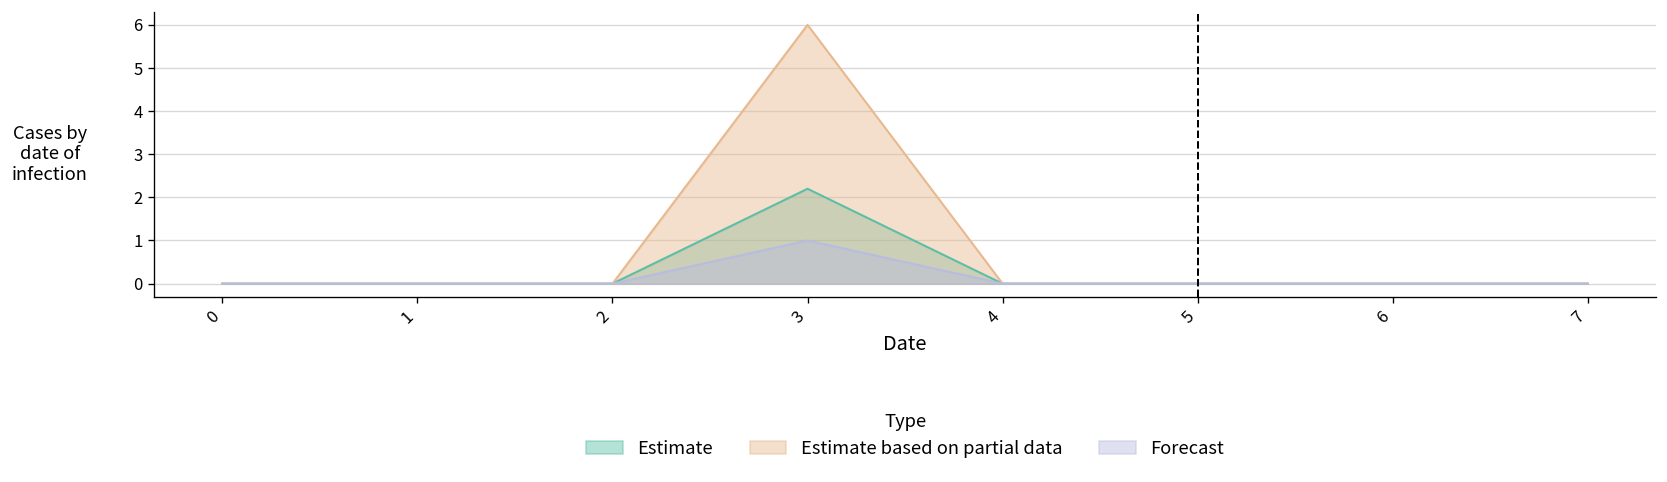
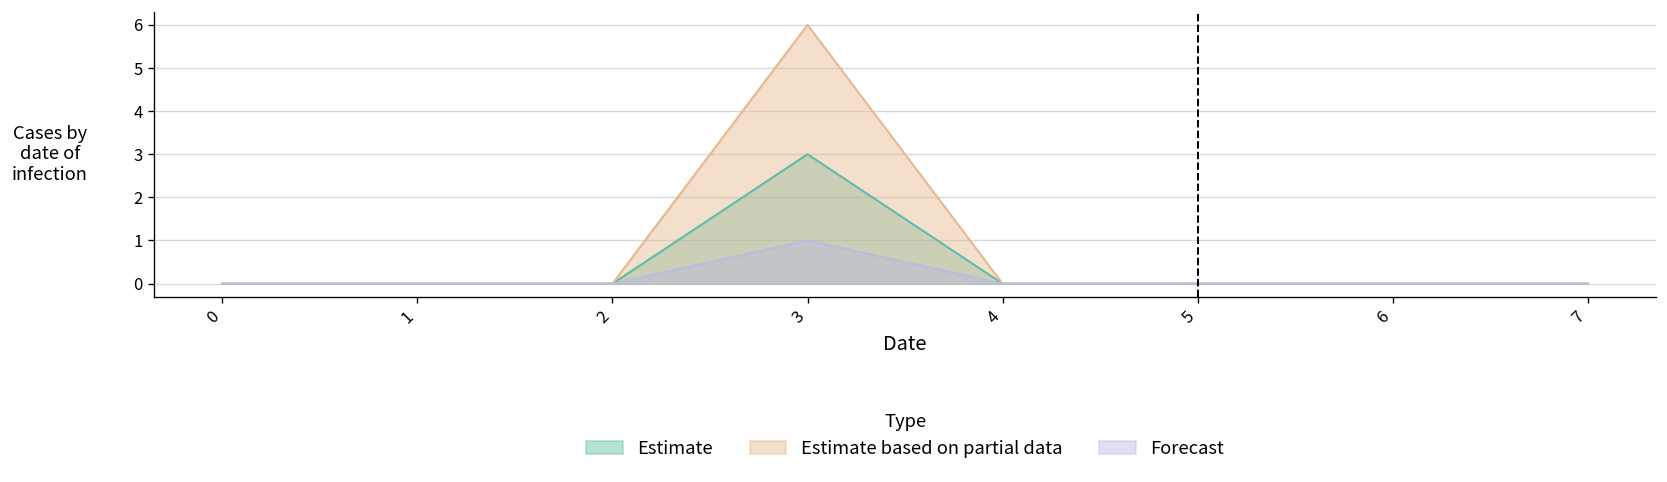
Estimate, 3: 2.2 -> 3.0
